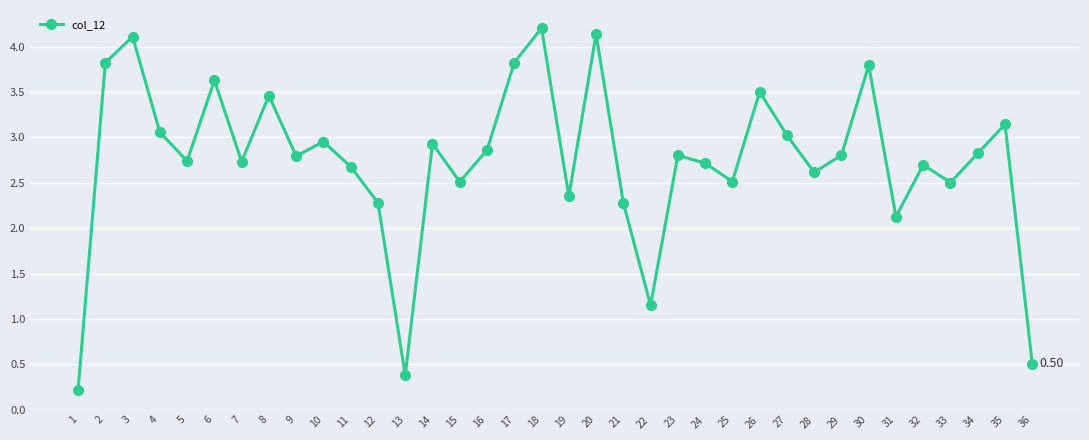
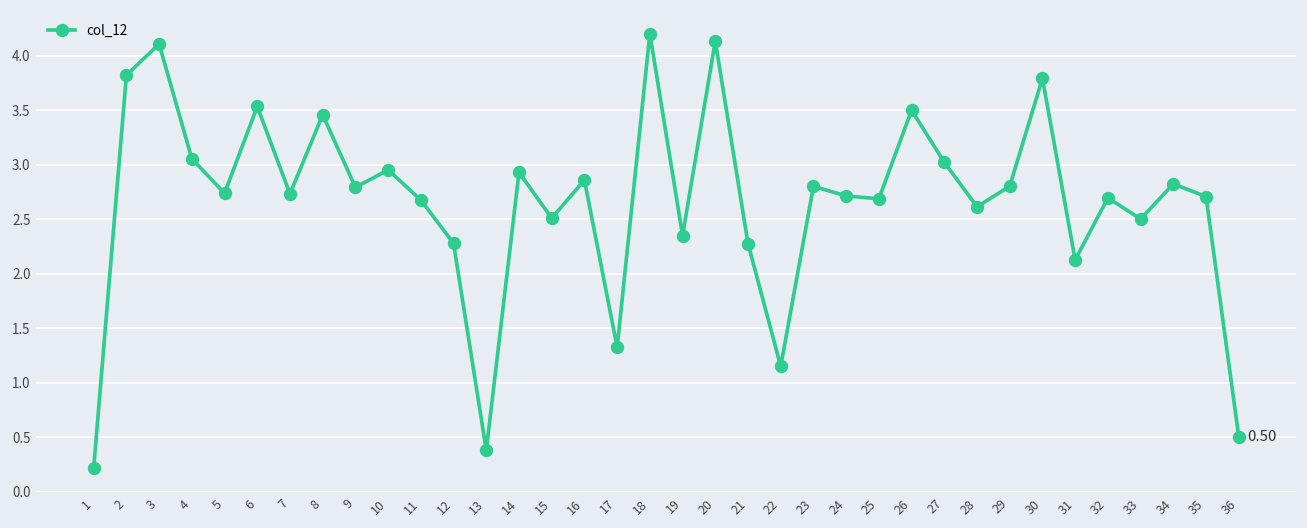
6: 3.6 -> 3.5
17: 3.8 -> 1.3
25: 2.5 -> 2.7
35: 3.1 -> 2.7
